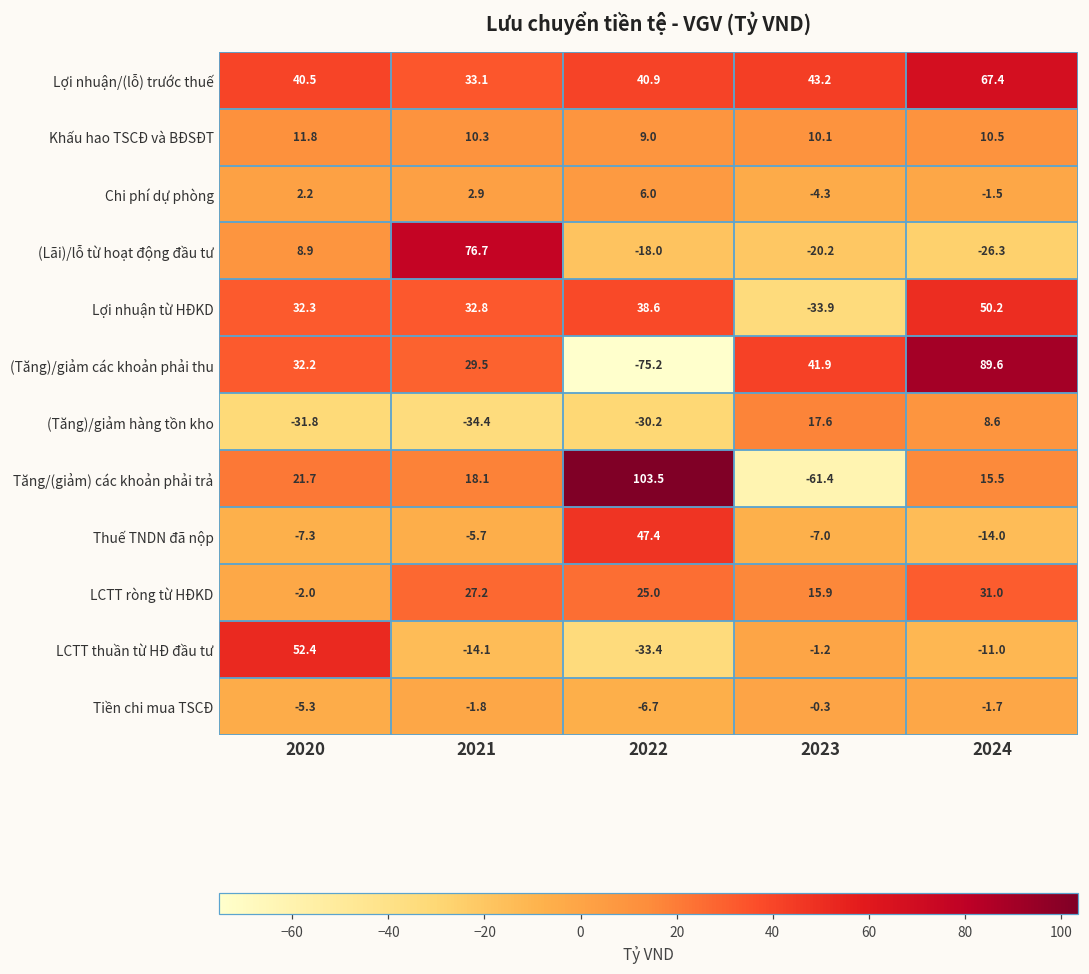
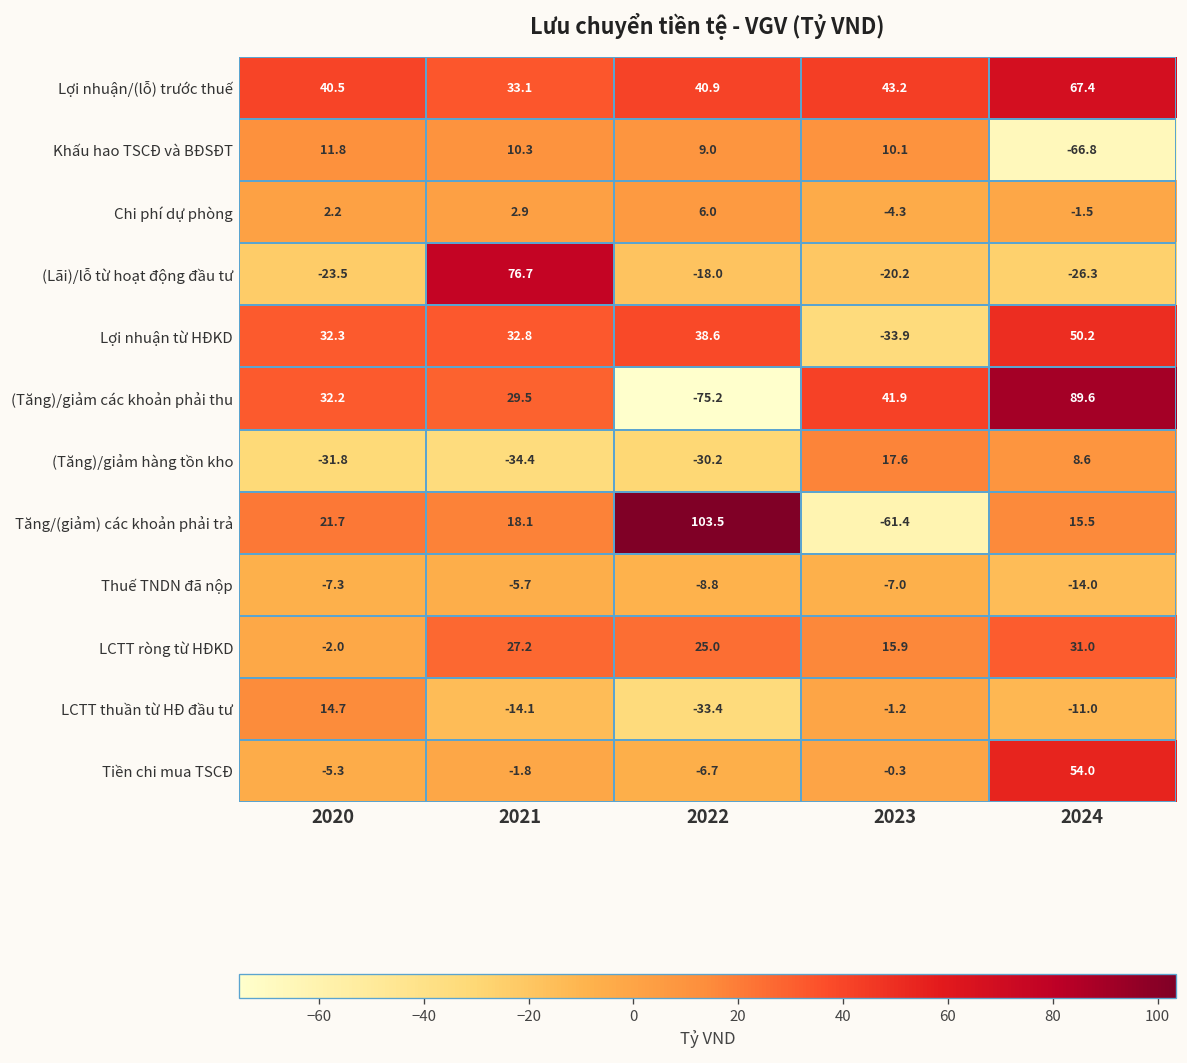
Khấu hao TSCĐ và BĐSĐT, 2024: 10.5 -> -66.8
(Lãi)/lỗ từ hoạt động đầu tư, 2020: 8.9 -> -23.5
Thuế TNDN đã nộp, 2022: 47.4 -> -8.8
LCTT thuần từ HĐ đầu tư, 2020: 52.4 -> 14.7
Tiền chi mua TSCĐ, 2024: -1.7 -> 54.0
